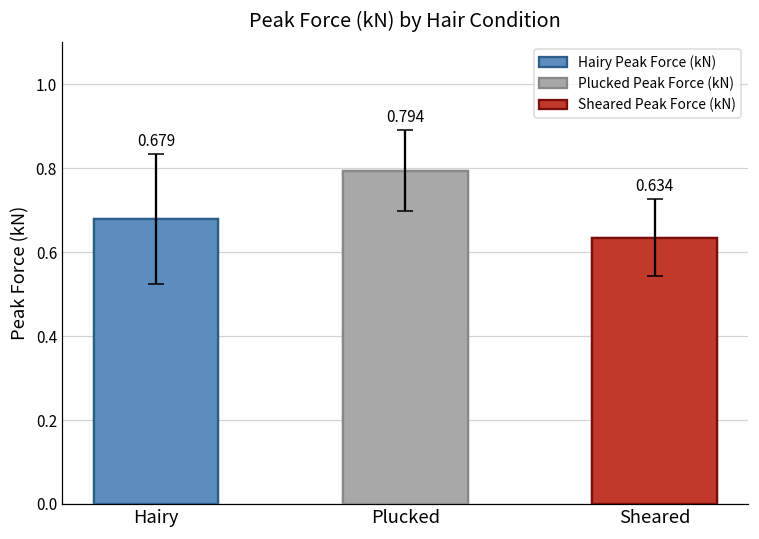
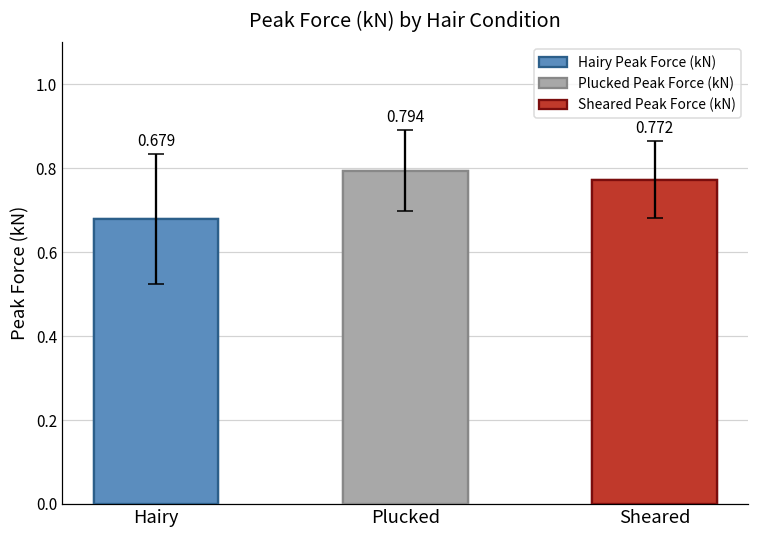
Sheared Peak Force (kN), Sheared: 0.634 -> 0.772
